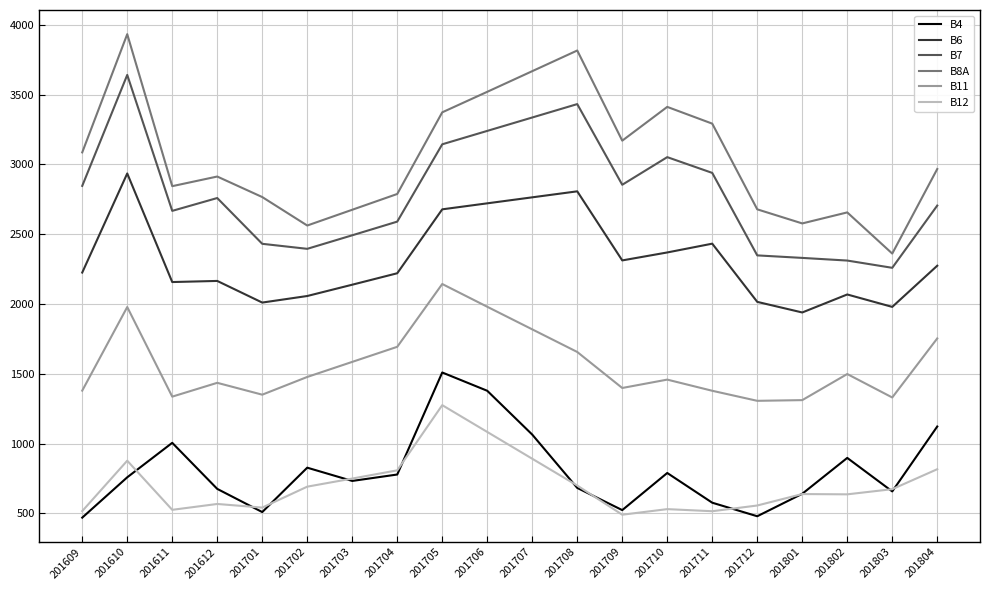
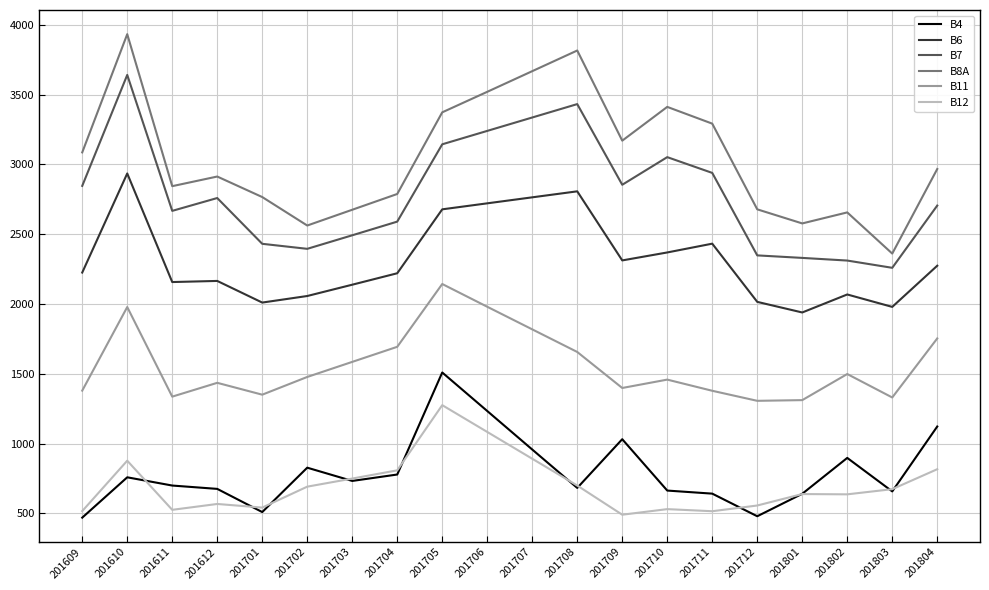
B4, 201611: 1010 -> 700
B4, 201706: 1380 -> 1230
B4, 201707: 1060 -> 960
B4, 201709: 520 -> 1030
B4, 201710: 790 -> 660
B4, 201711: 580 -> 640
